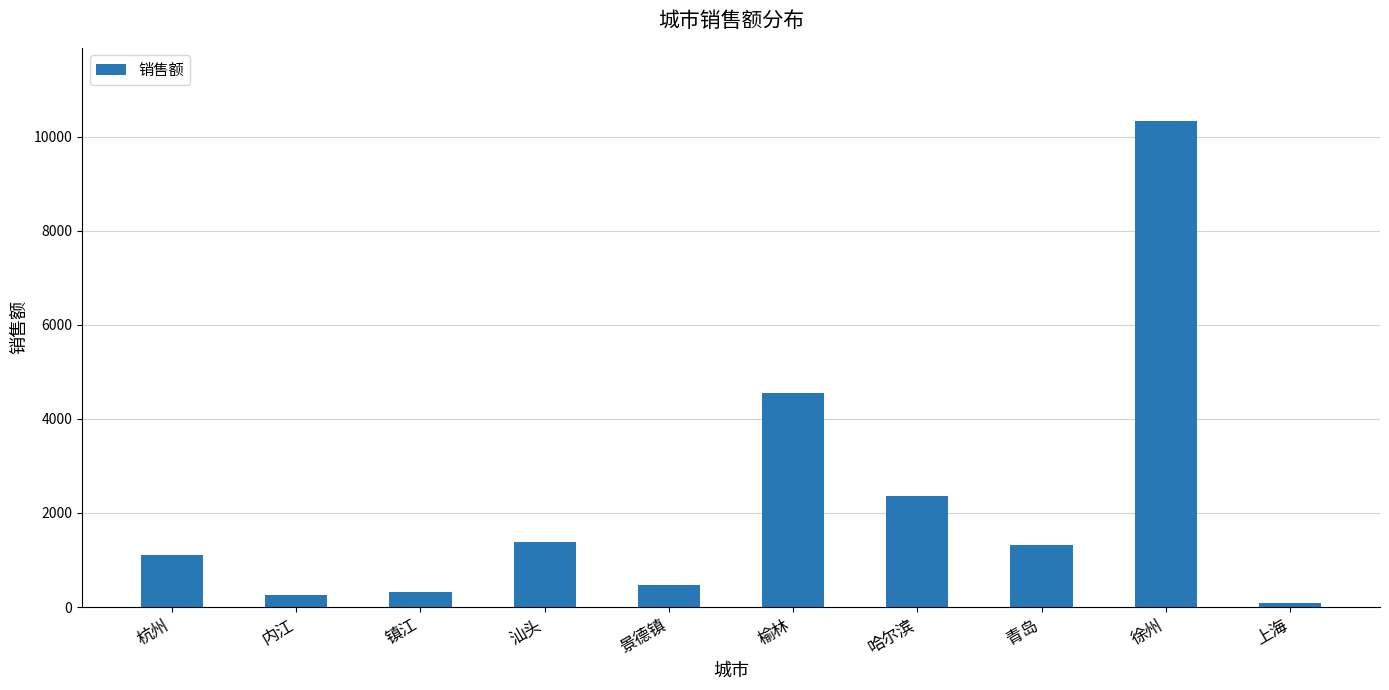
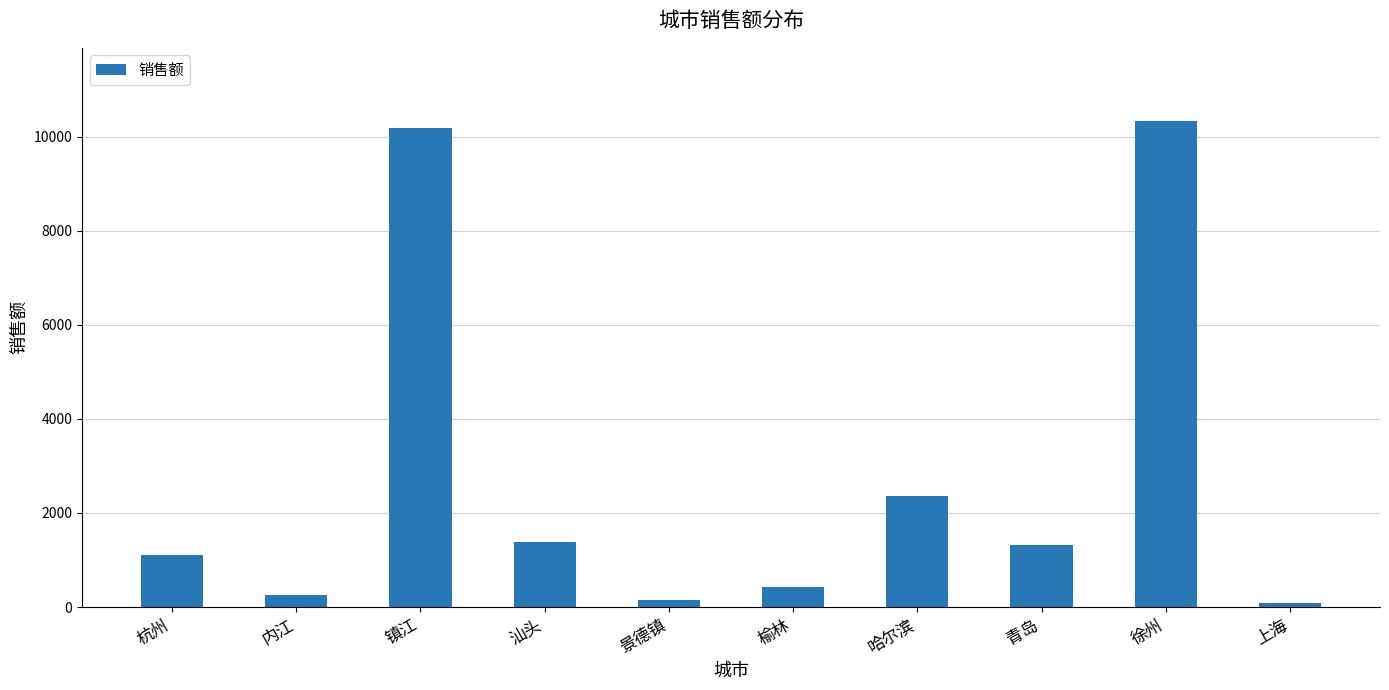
镇江: 300 -> 10200
景德镇: 500 -> 200
榆林: 4600 -> 400
